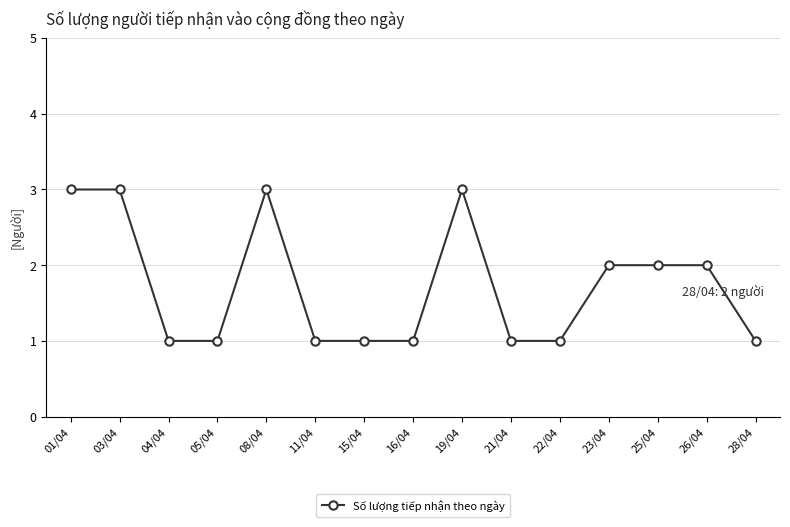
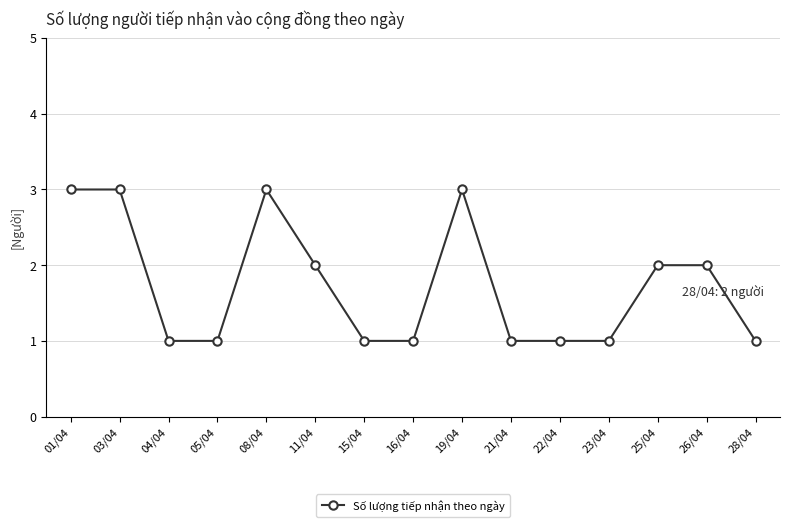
11/04: 1 -> 2
23/04: 2 -> 1
